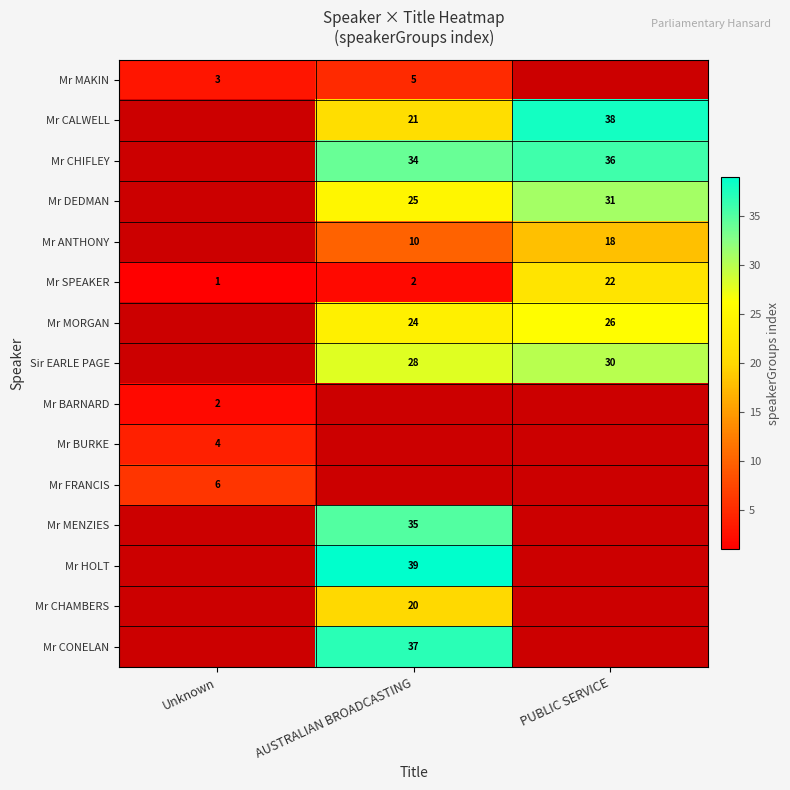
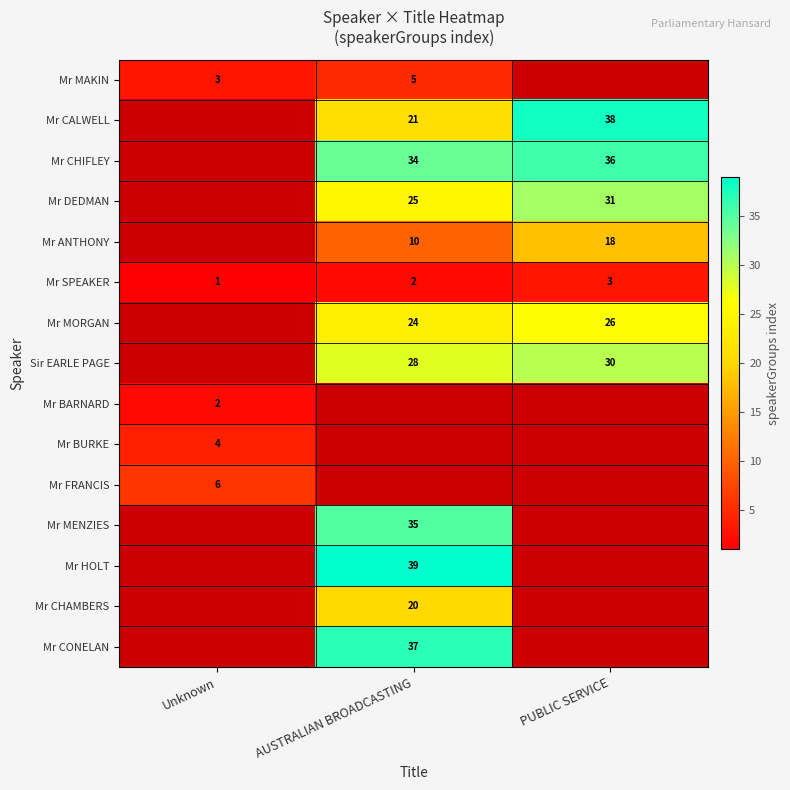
Mr SPEAKER, PUBLIC SERVICE: 22 -> 3
